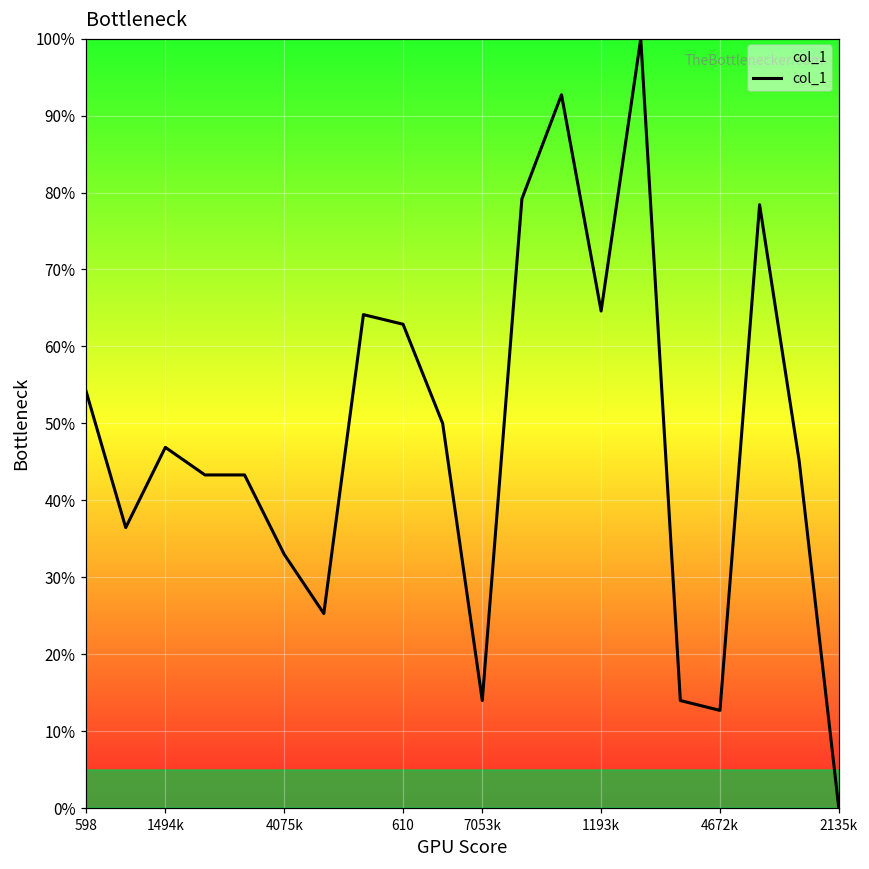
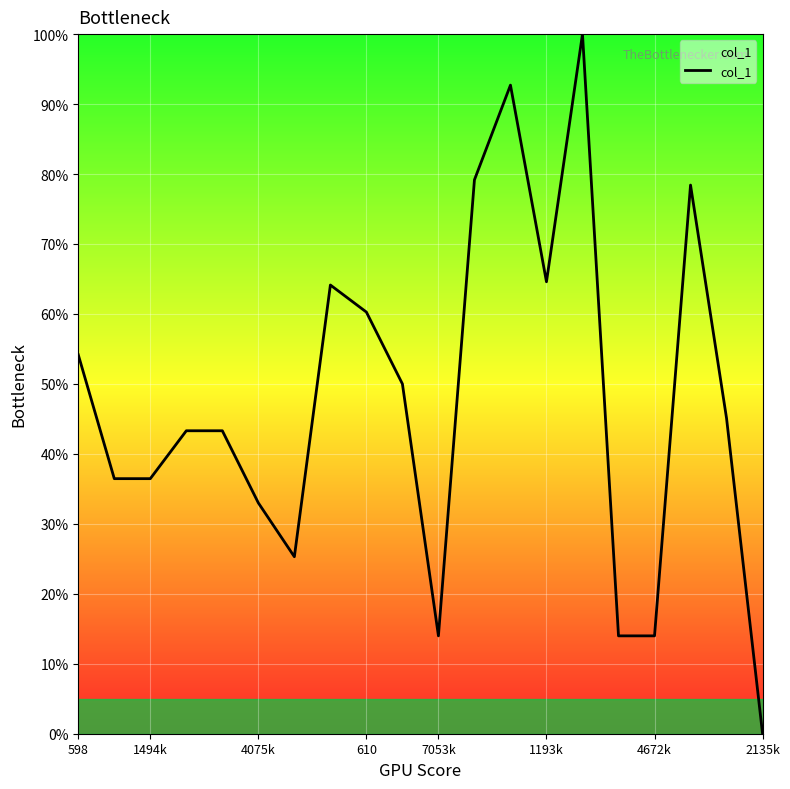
1494k: 47% -> 36%
610: 63% -> 60%
4672k: 13% -> 14%
